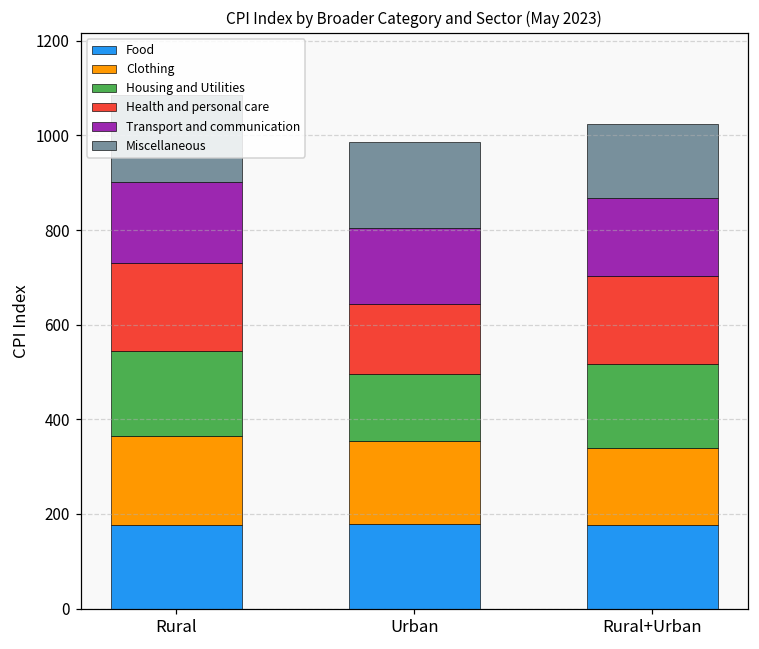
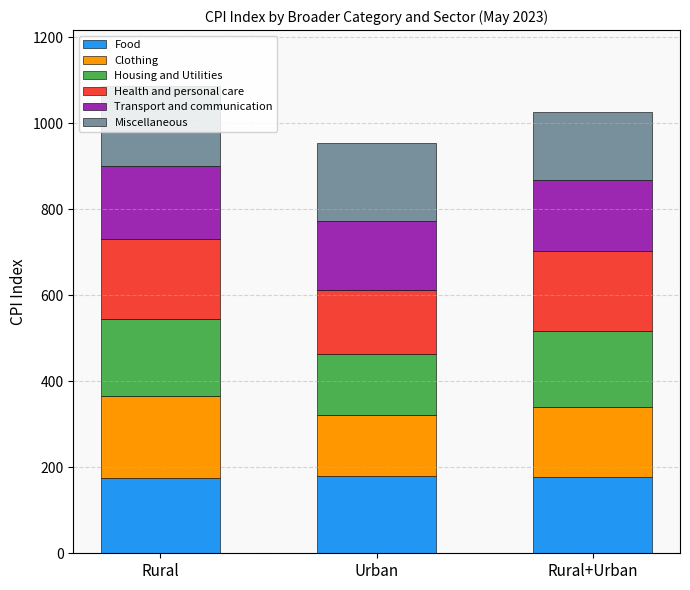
Clothing, Urban: 170 -> 140
